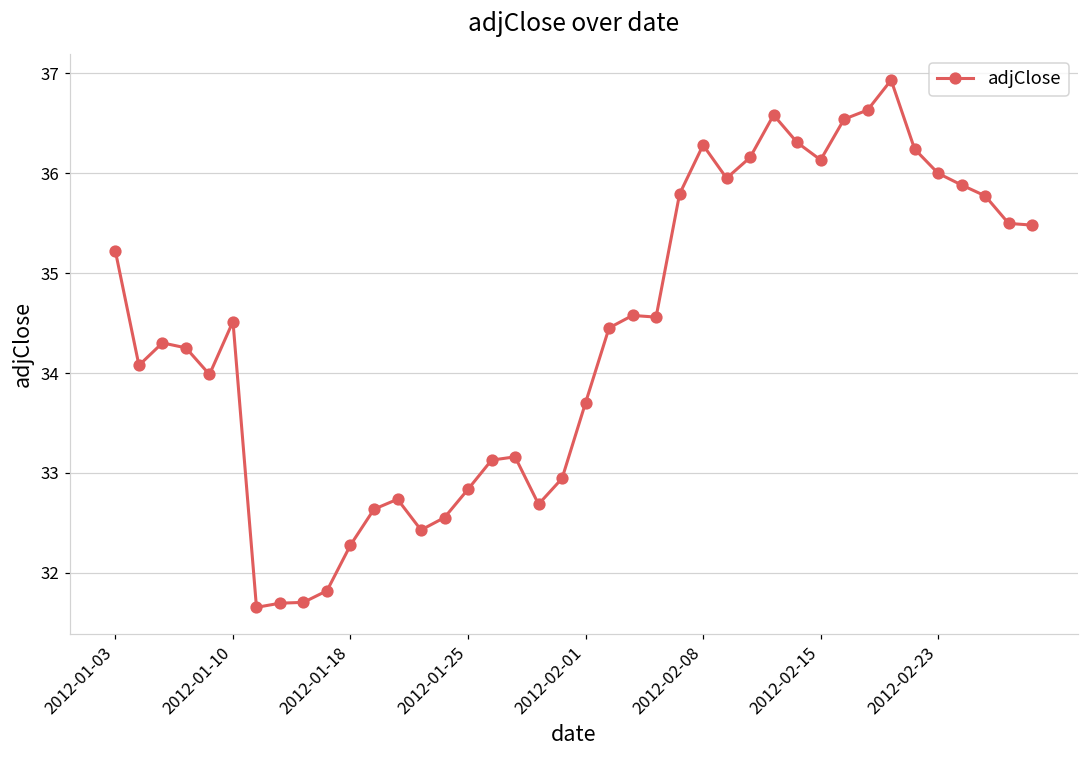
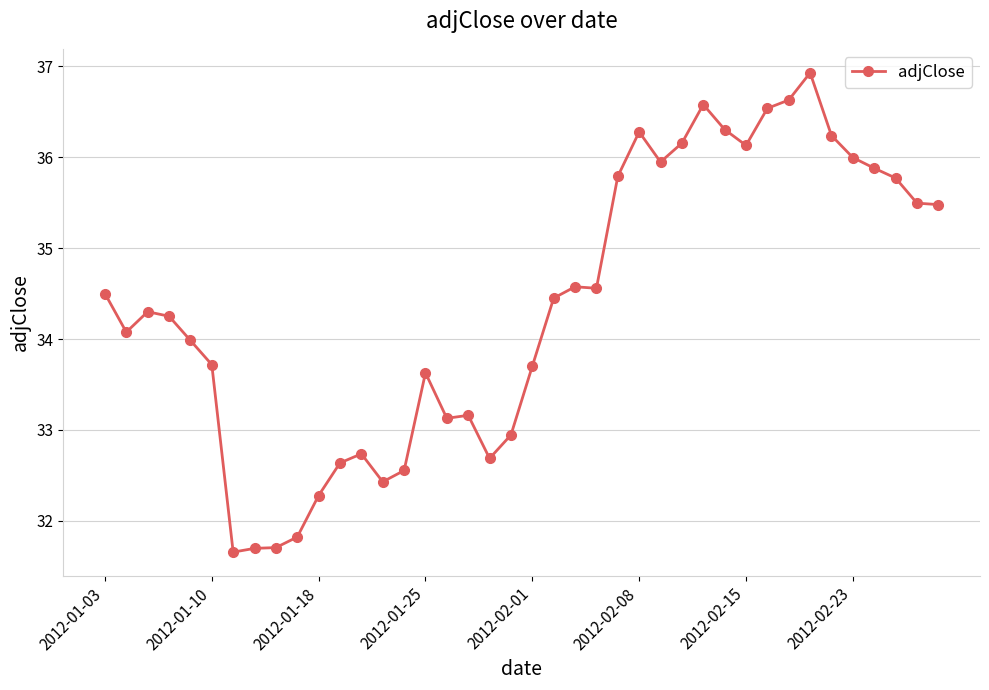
2012-01-03: 35.2 -> 34.5
2012-01-10: 34.5 -> 33.7
2012-01-25: 32.8 -> 33.6
